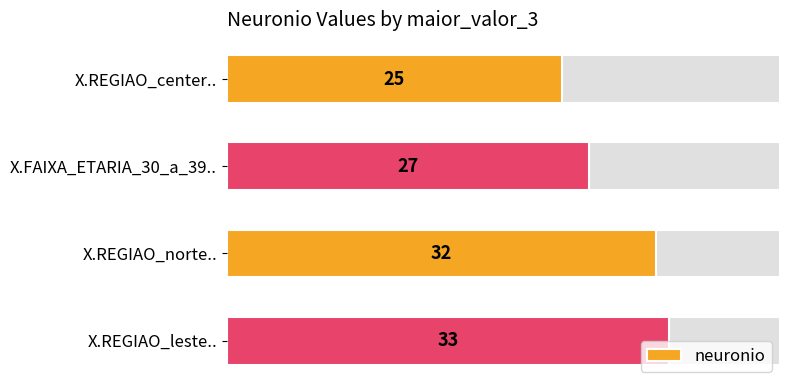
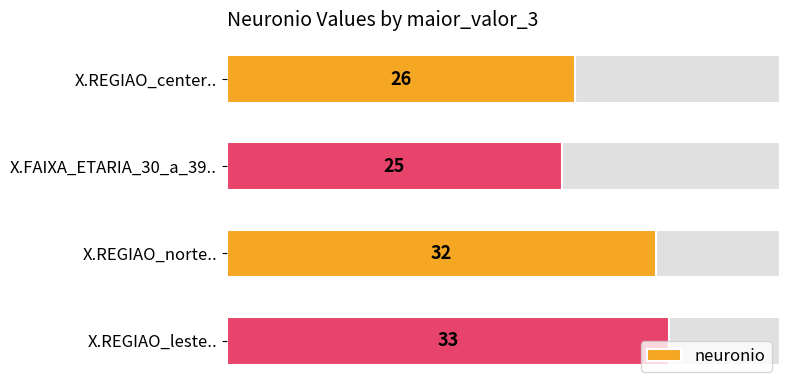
X.REGIAO_center..: 25 -> 26
X.FAIXA_ETARIA_30_a_39..: 27 -> 25
